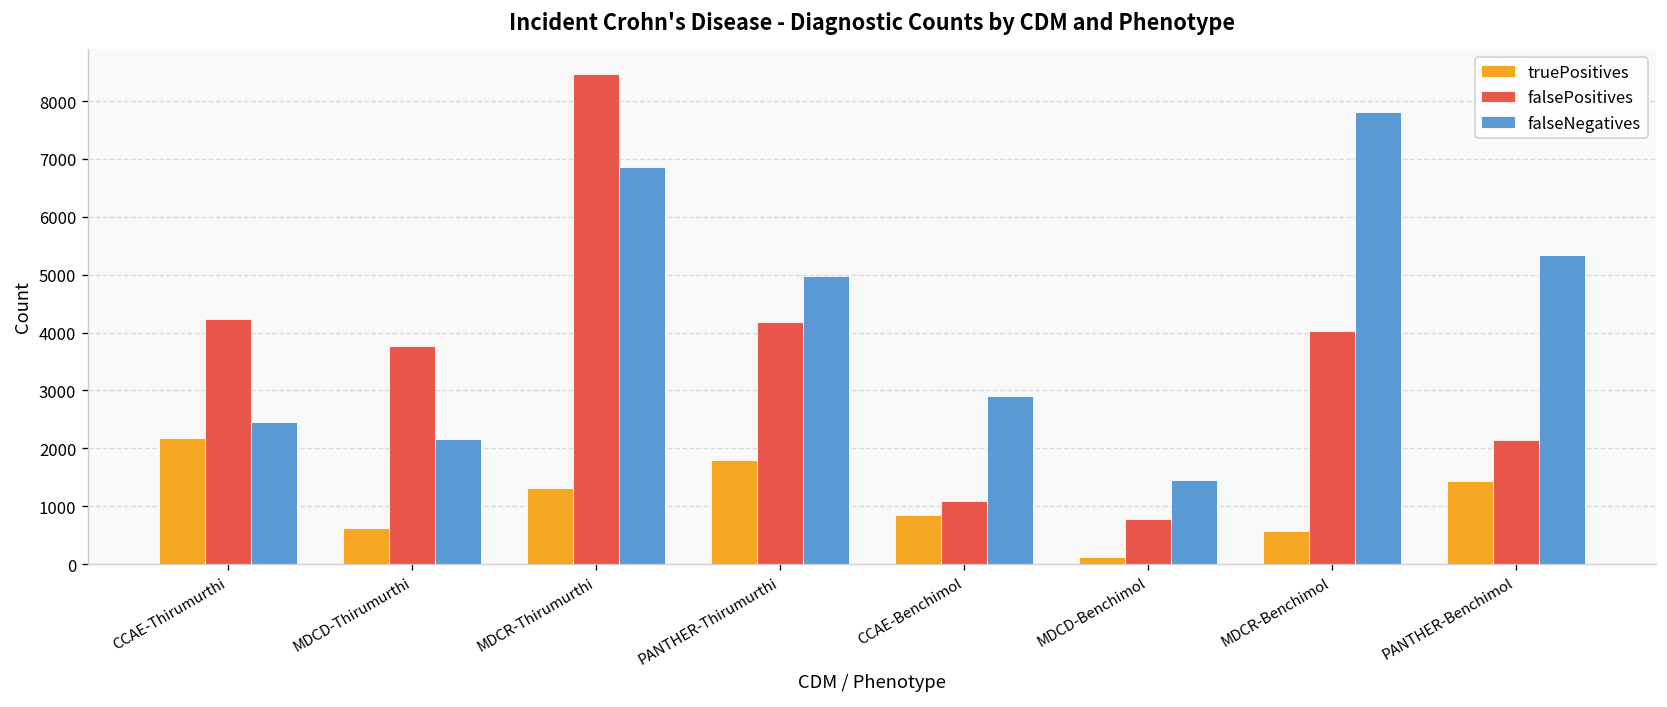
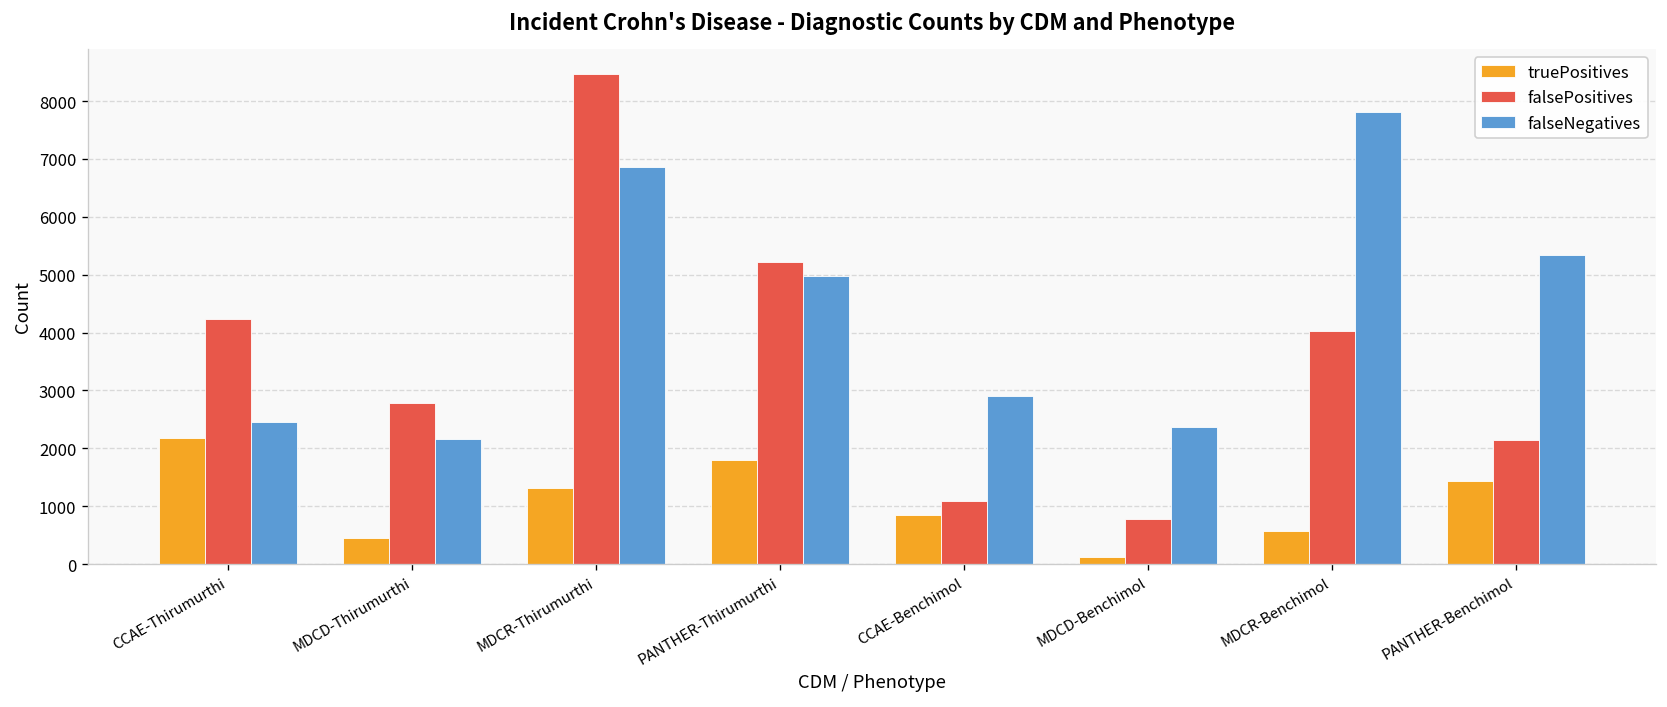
truePositives, MDCD-Thirumurthi: 600 -> 400
falsePositives, MDCD-Thirumurthi: 3800 -> 2800
falsePositives, PANTHER-Thirumurthi: 4200 -> 5200
falseNegatives, MDCD-Benchimol: 1500 -> 2400
